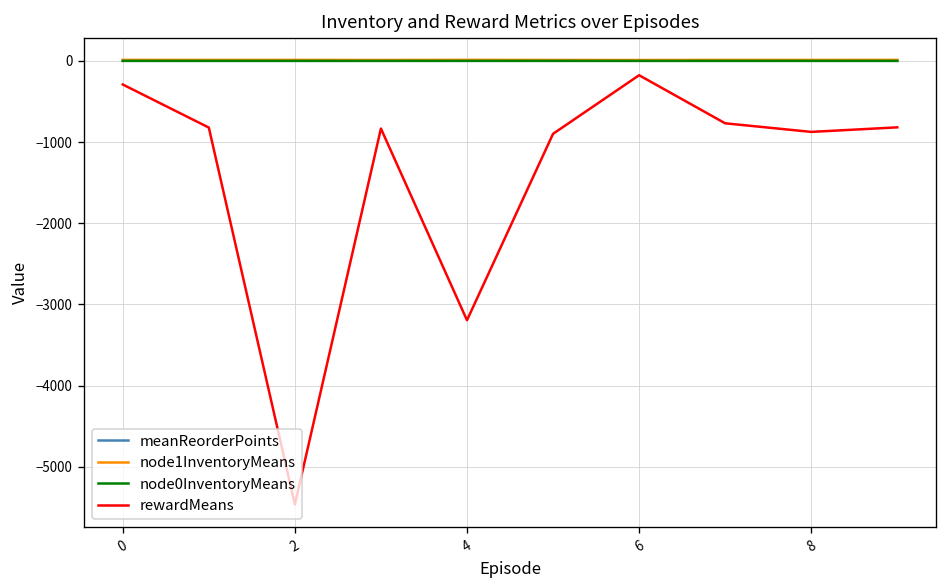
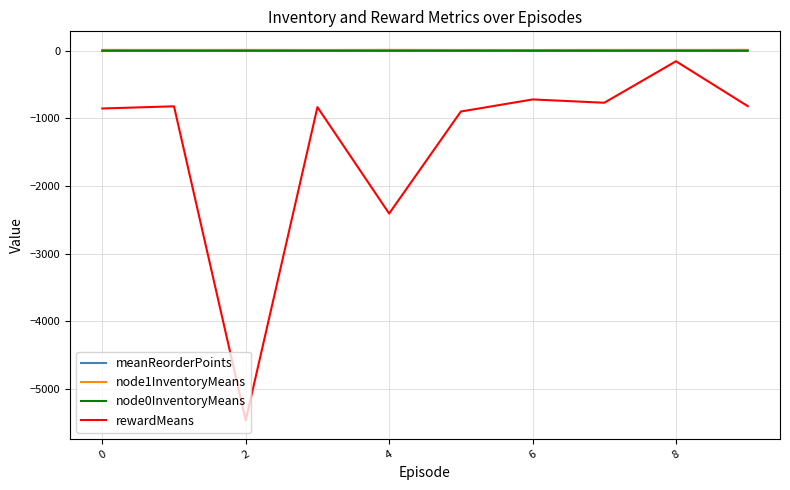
rewardMeans, 0: -300 -> -900
rewardMeans, 4: -3200 -> -2400
rewardMeans, 6: -200 -> -700
rewardMeans, 8: -900 -> -200
